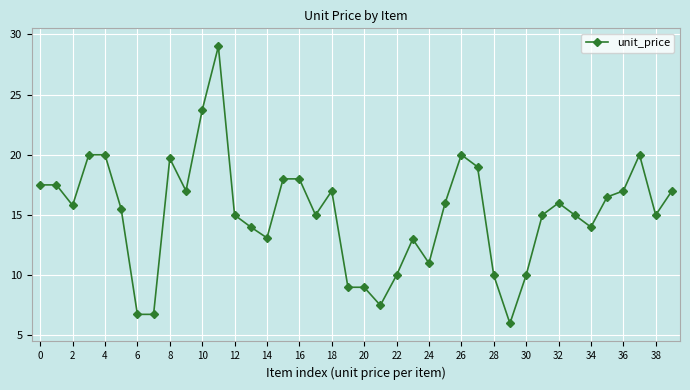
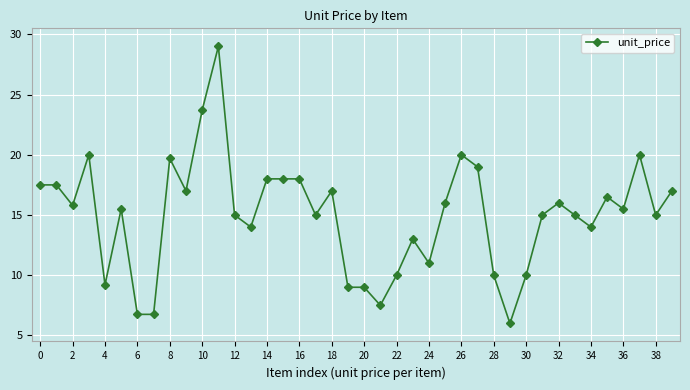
4: 20.0 -> 9.2
14: 13.1 -> 18.0
36: 17.0 -> 15.5
